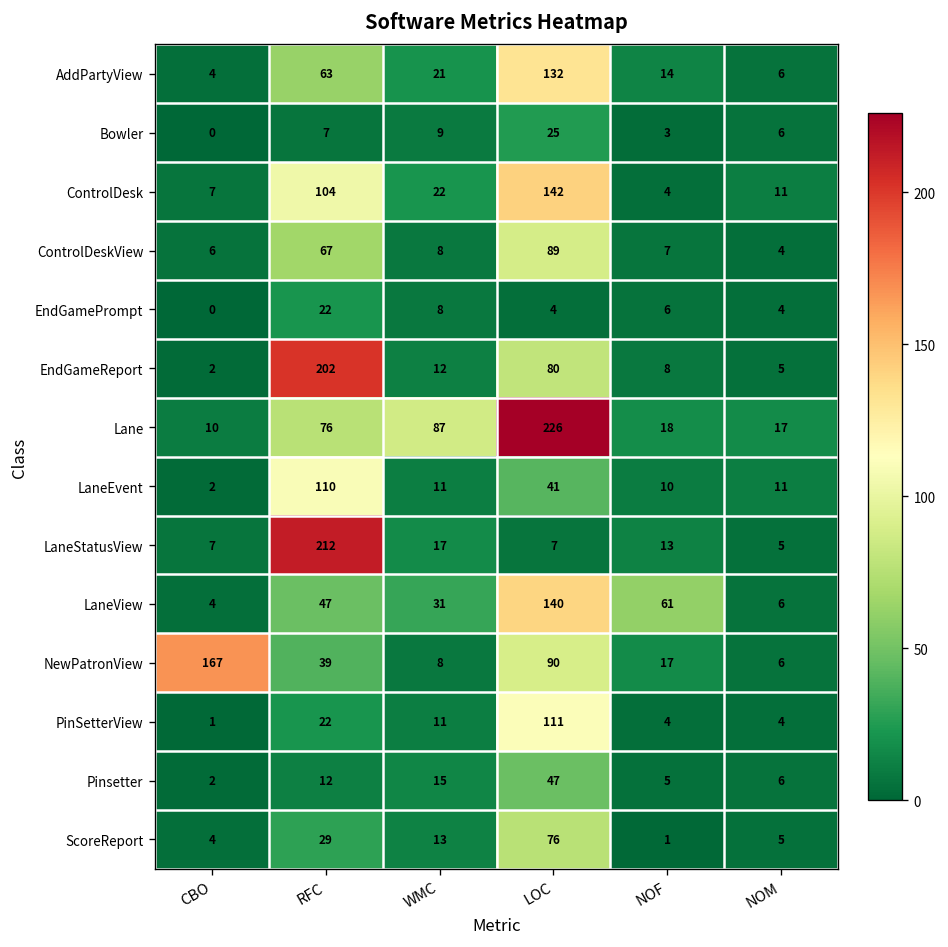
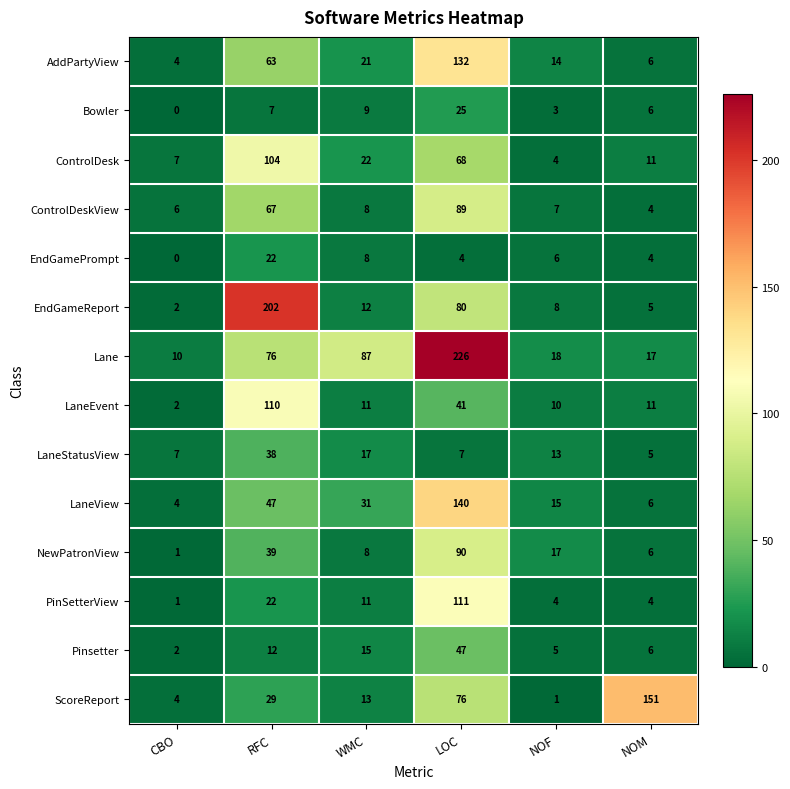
ControlDesk, LOC: 142 -> 68
LaneStatusView, RFC: 212 -> 38
LaneView, NOF: 61 -> 15
NewPatronView, CBO: 167 -> 1
ScoreReport, NOM: 5 -> 151
